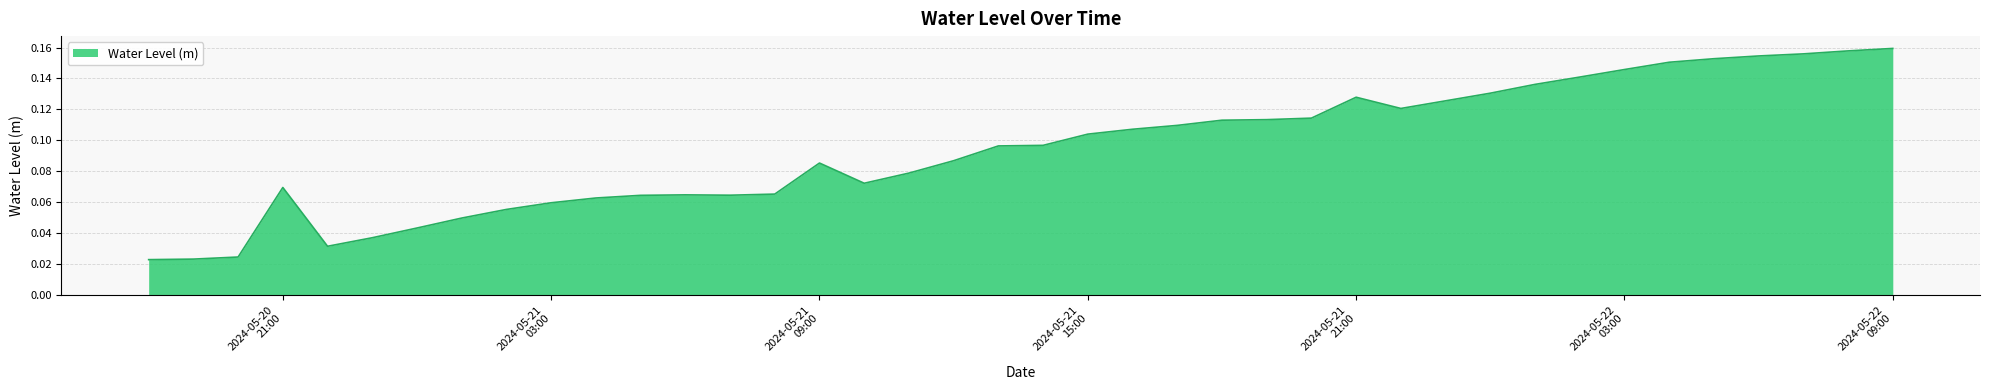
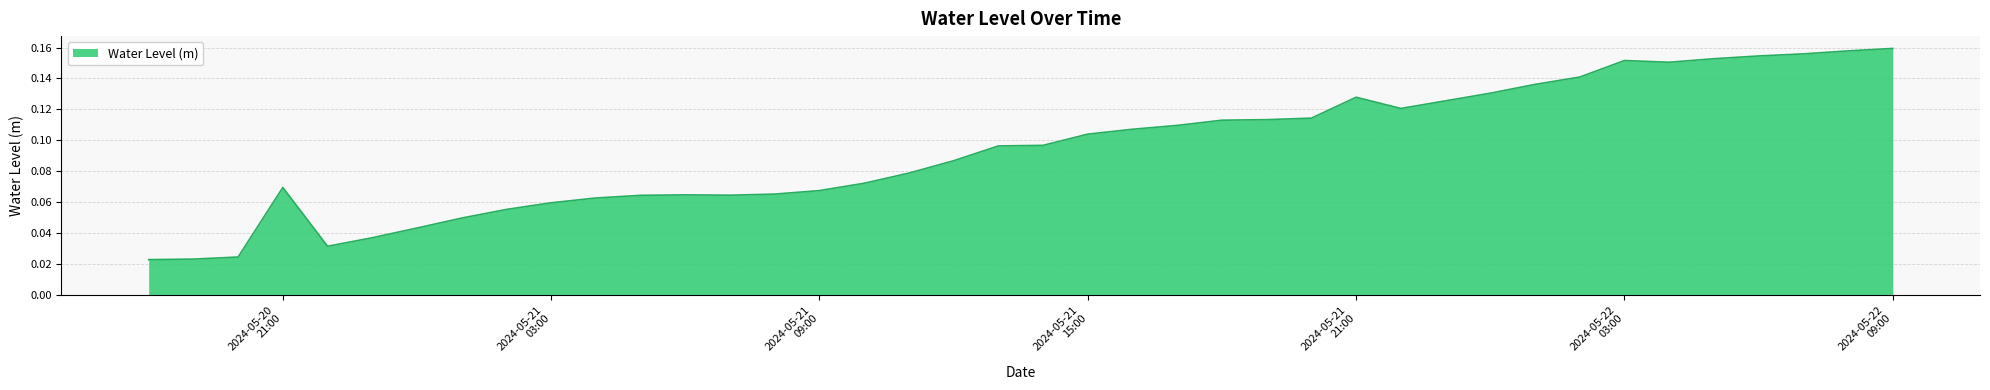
2024-05-21 09:00: 0.085 -> 0.067
2024-05-22 03:00: 0.146 -> 0.152
